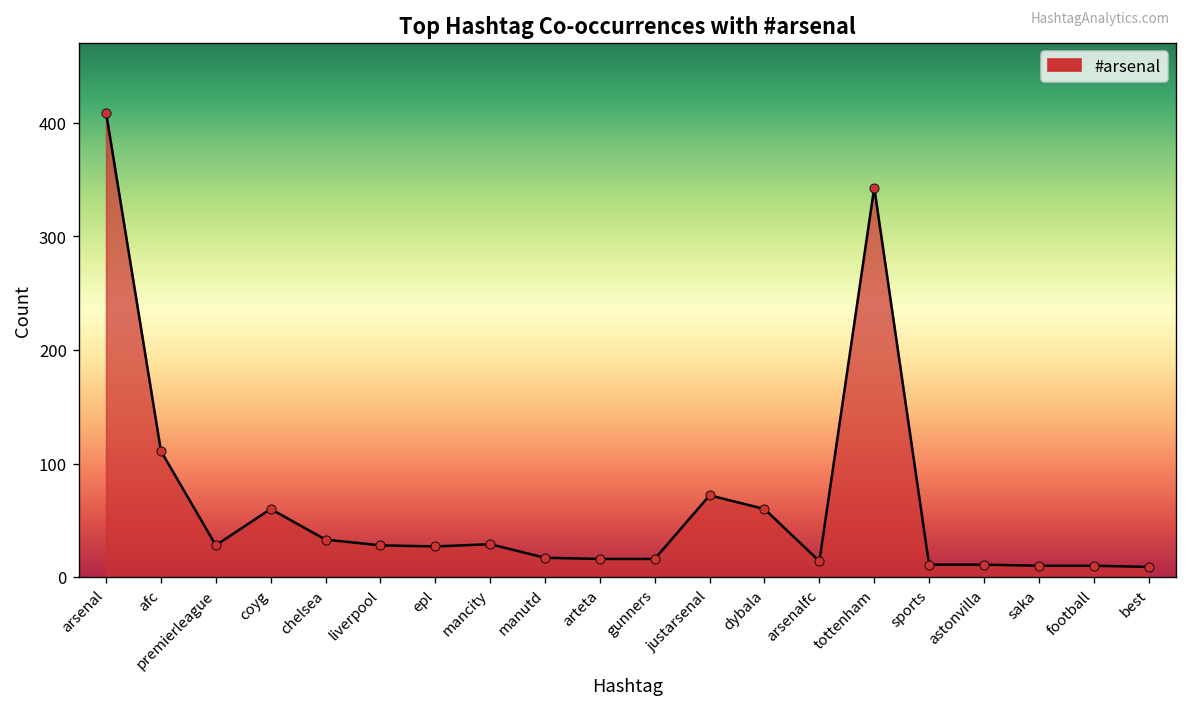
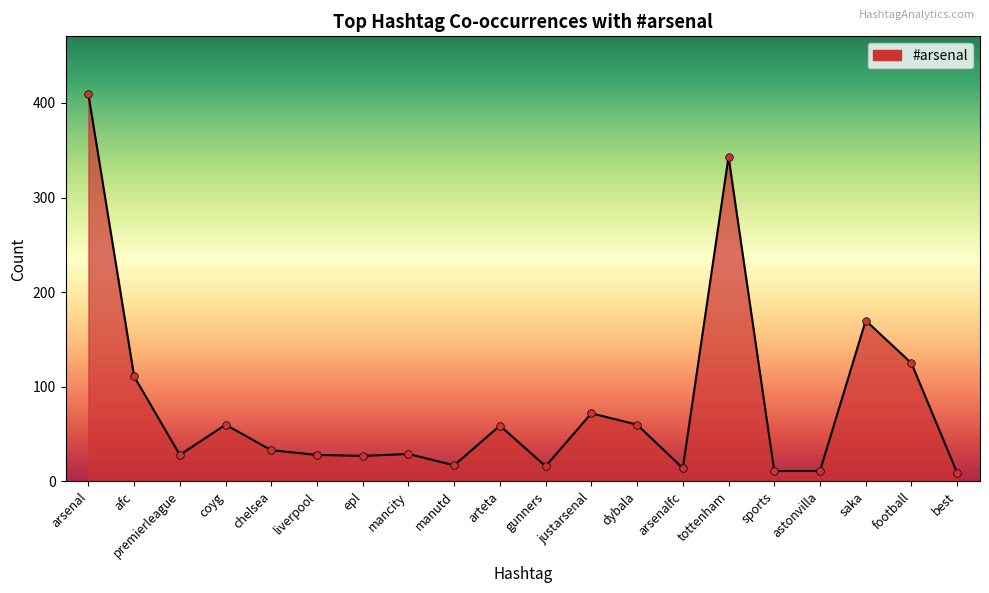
arteta: 20 -> 60
saka: 10 -> 170
football: 10 -> 130
